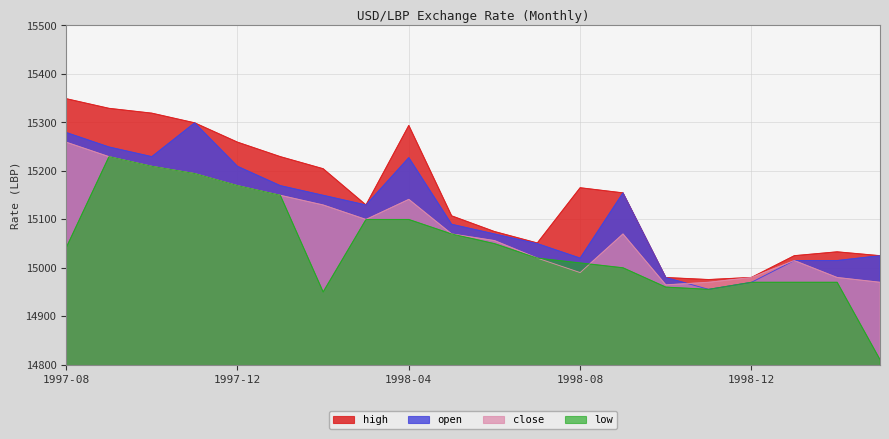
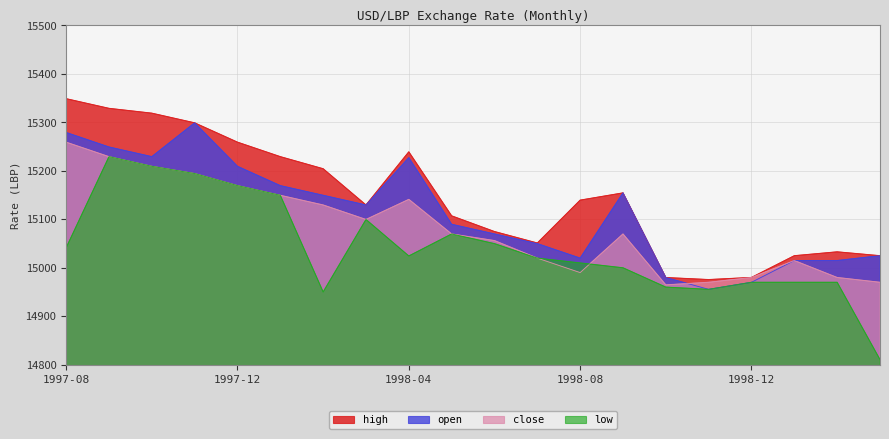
high, 1998-04: 15290 -> 15240
low, 1998-04: 15100 -> 15020
high, 1998-08: 15170 -> 15140
